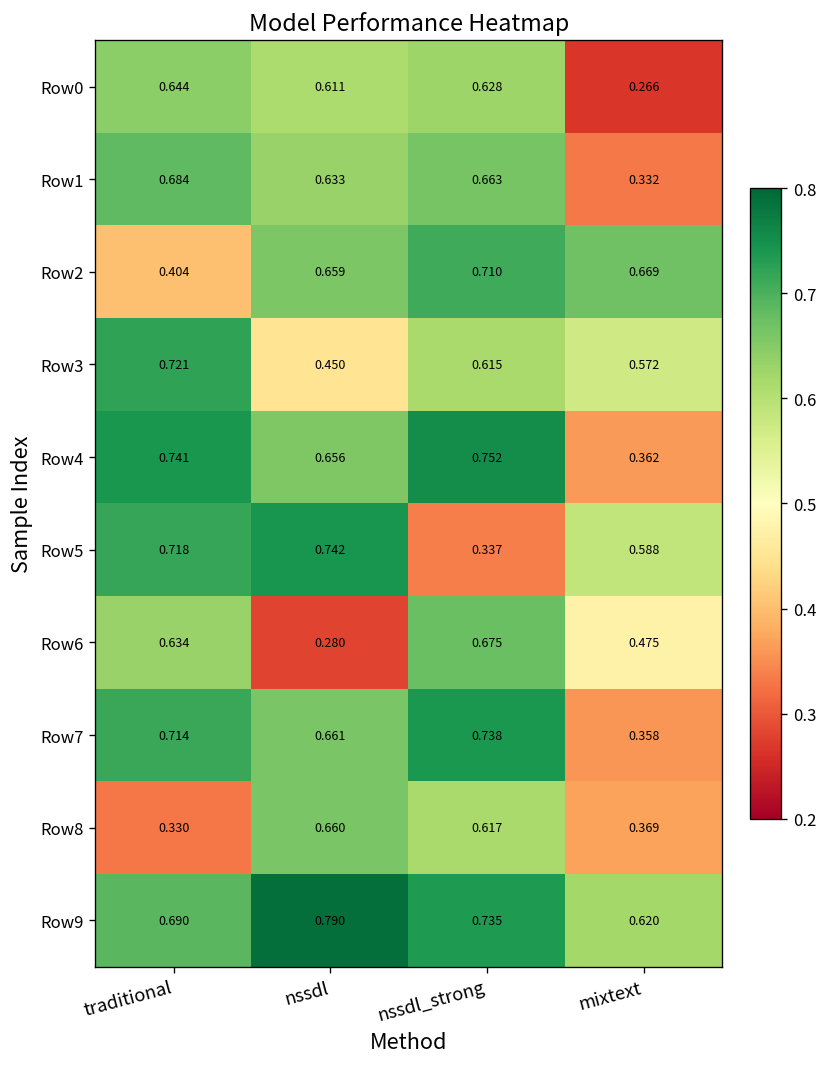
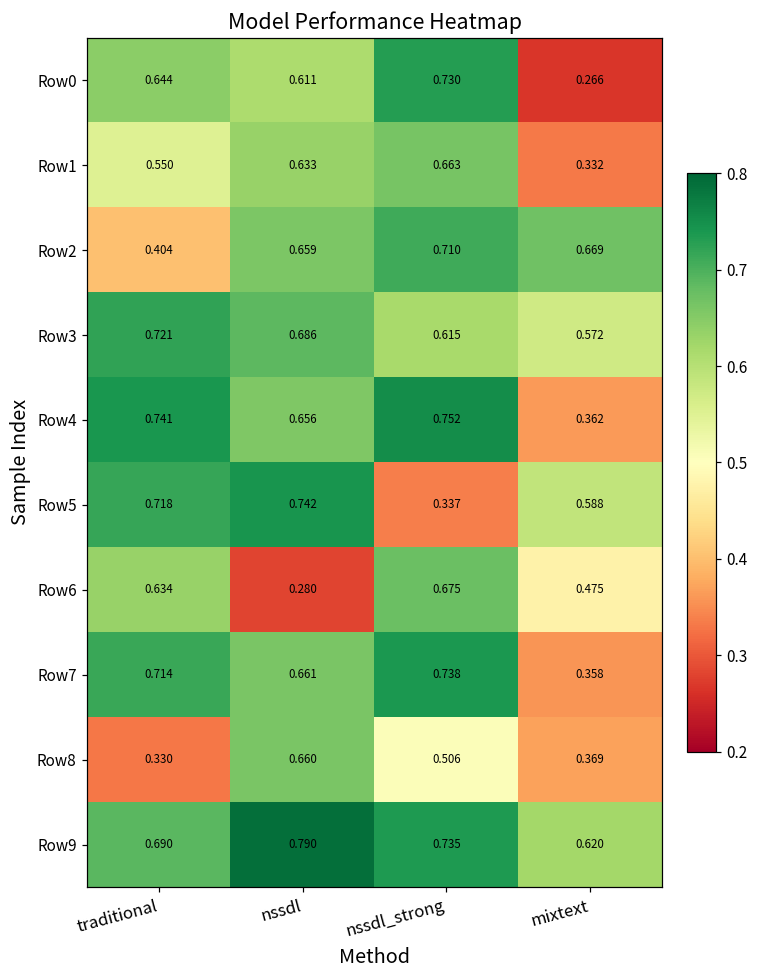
Row0, nssdl_strong: 0.628 -> 0.730
Row1, traditional: 0.684 -> 0.550
Row3, nssdl: 0.450 -> 0.686
Row8, nssdl_strong: 0.617 -> 0.506
